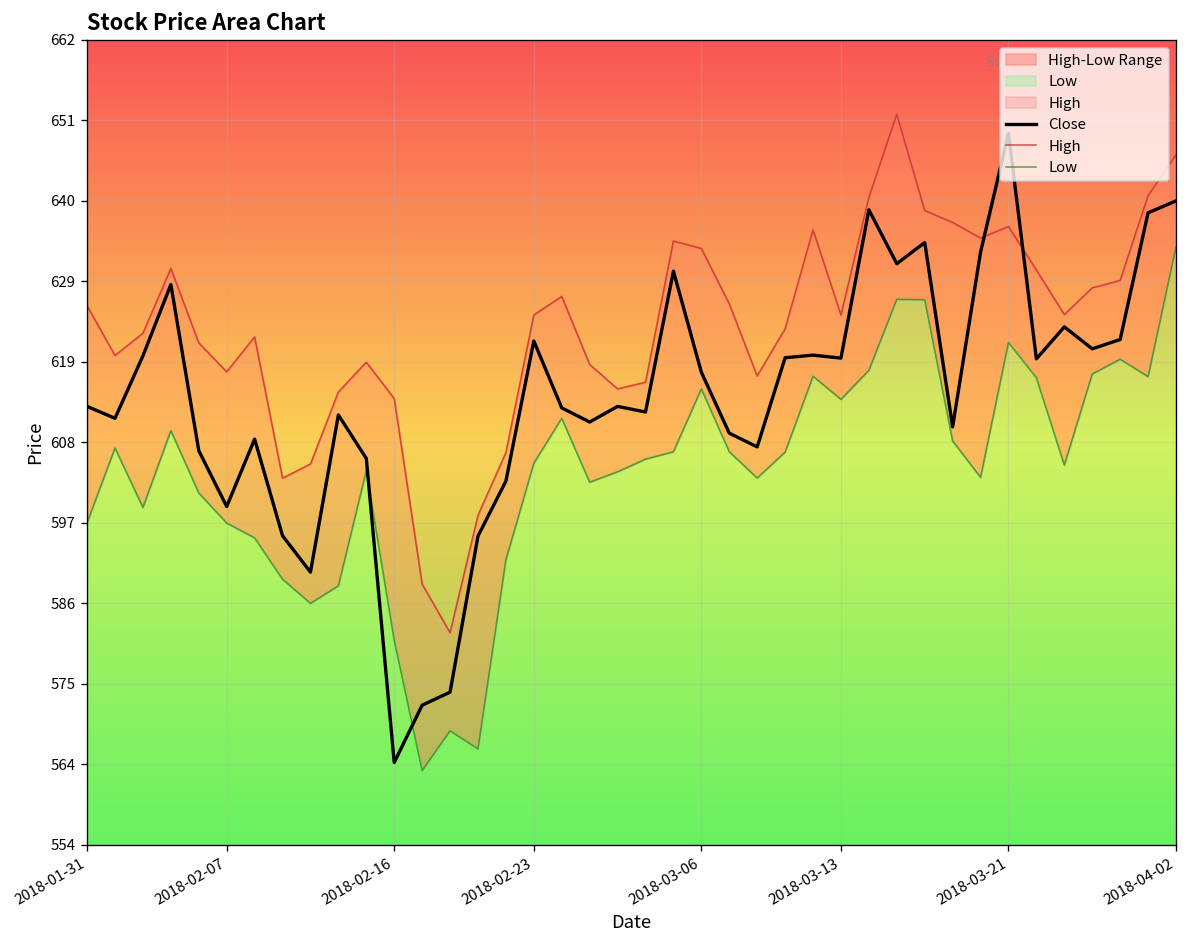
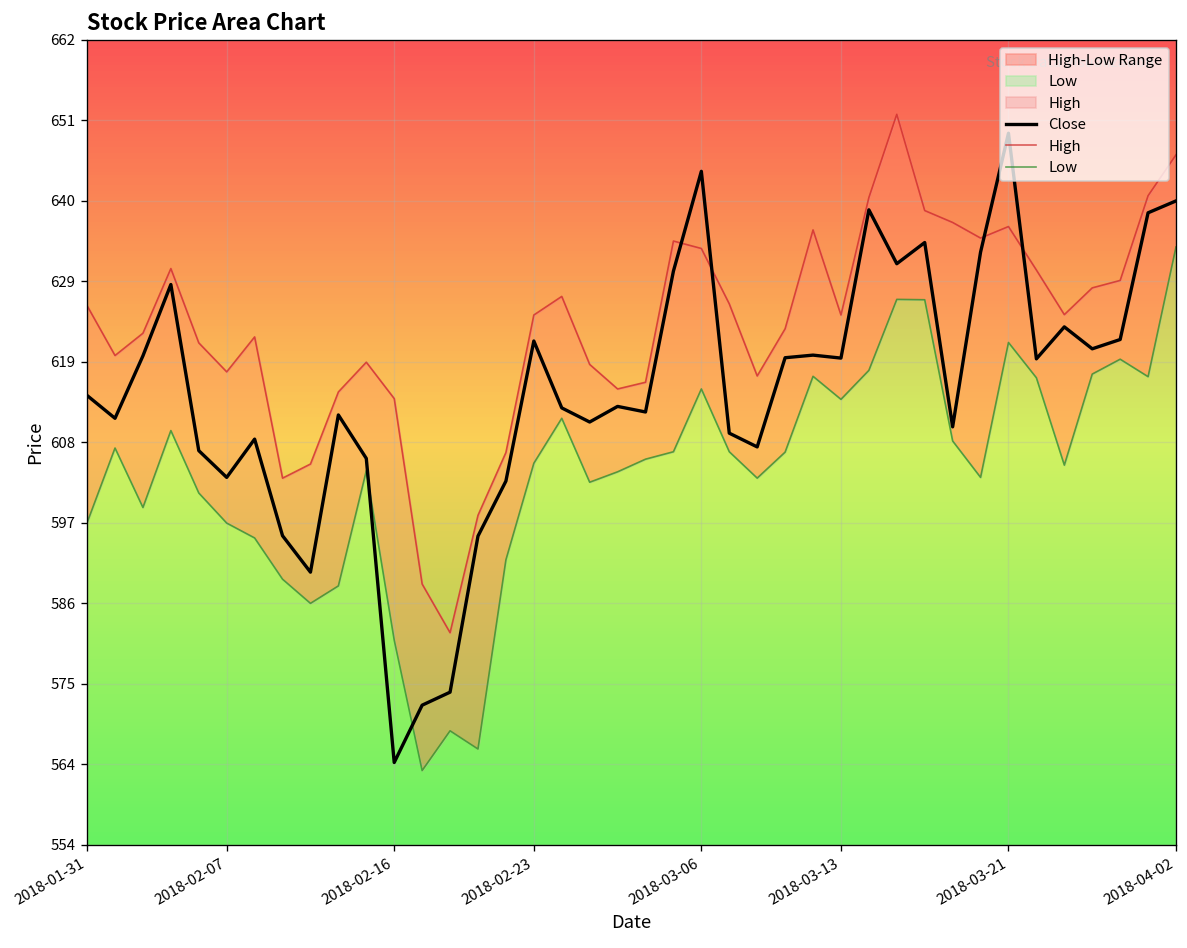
Close, 2018-01-31: 613 -> 614
Close, 2018-02-07: 599 -> 603
Close, 2018-03-06: 617 -> 644
